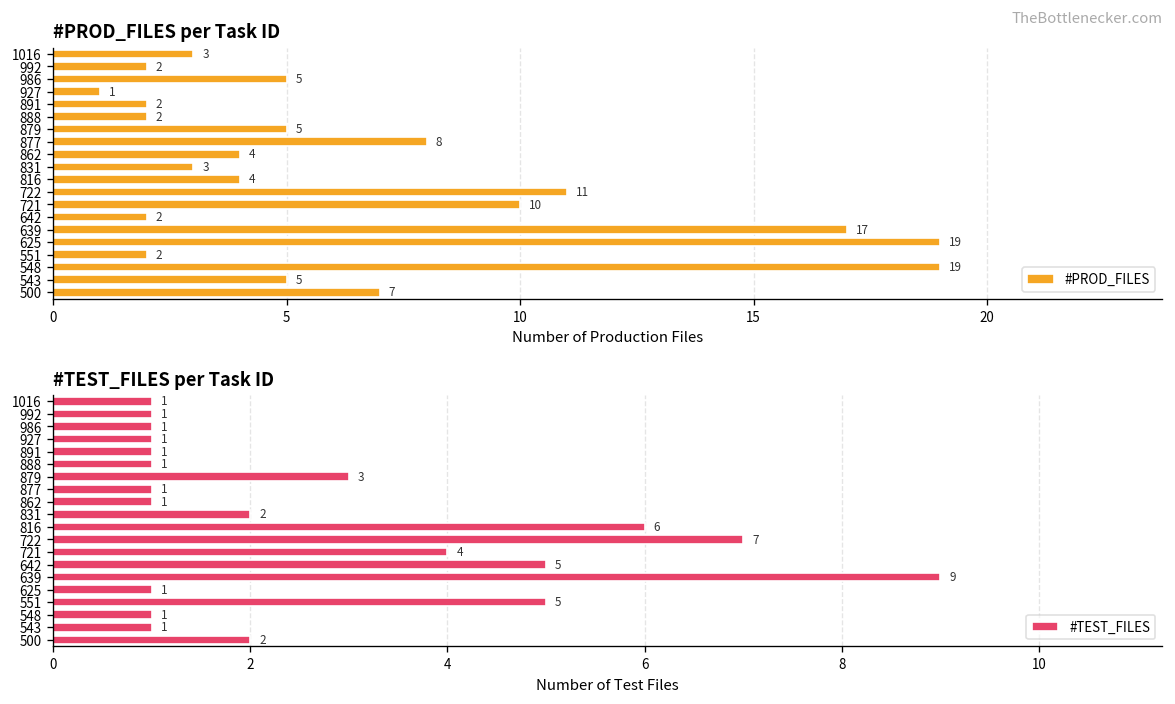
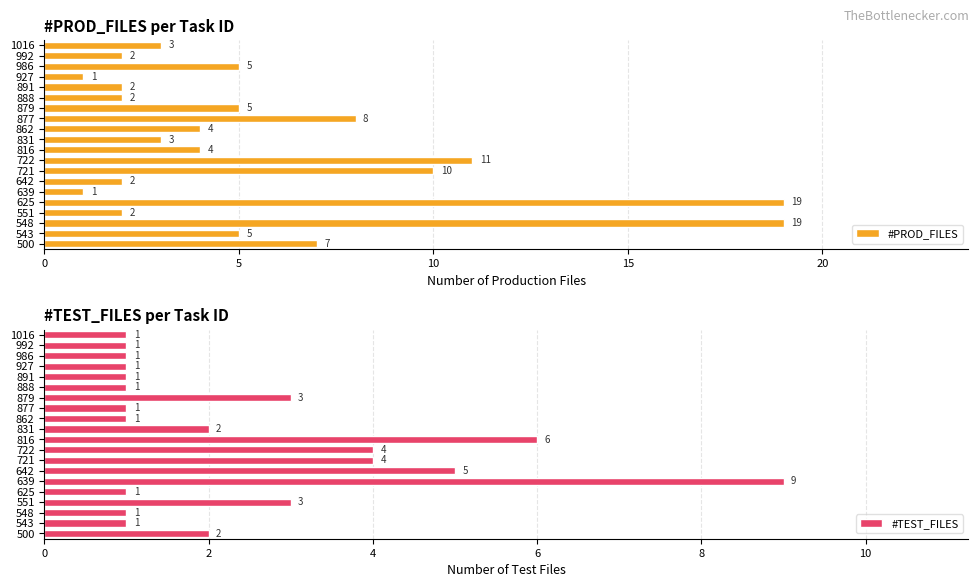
#PROD_FILES per Task ID, 639: 17 -> 1
#TEST_FILES per Task ID, 722: 7 -> 4
#TEST_FILES per Task ID, 551: 5 -> 3
